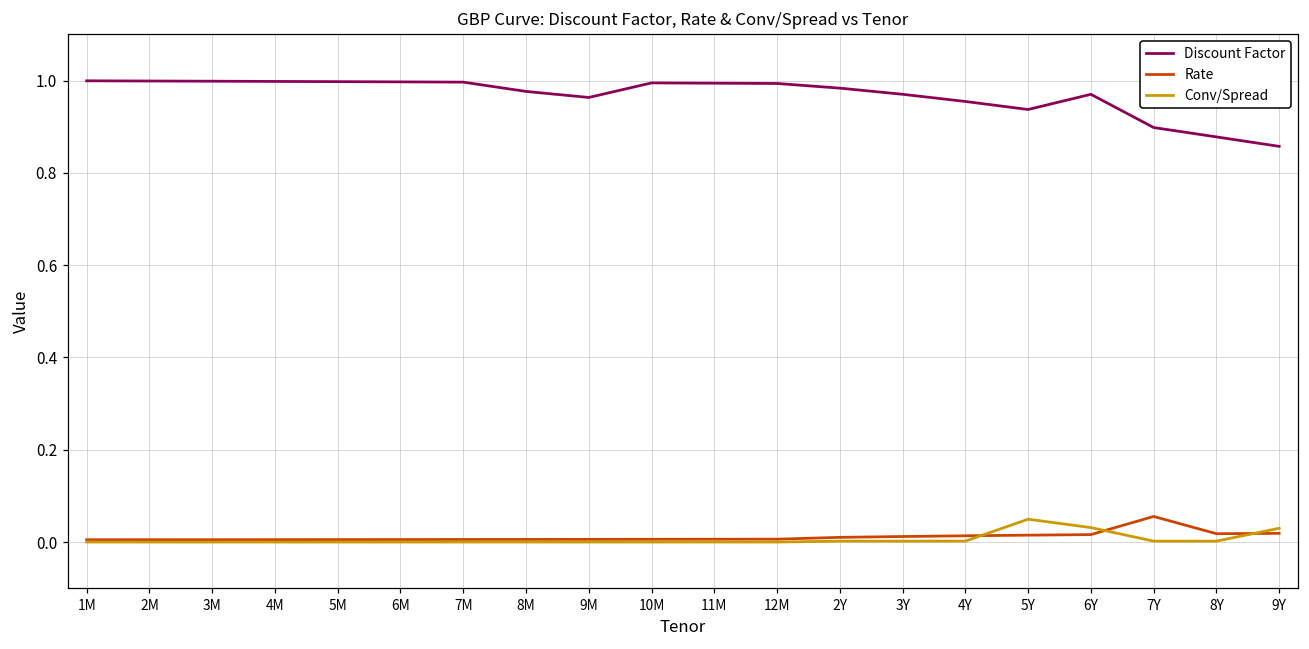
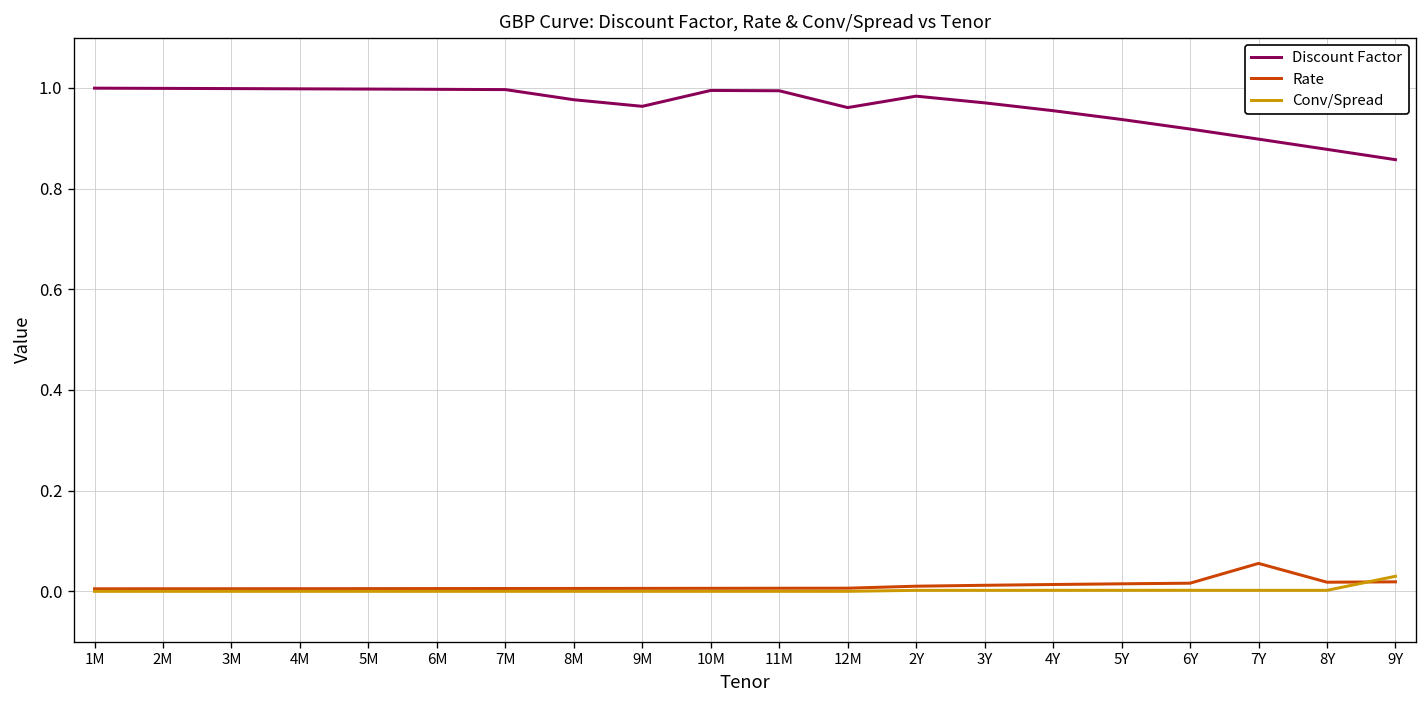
Discount Factor, 12M: 0.99 -> 0.96
Conv/Spread, 5Y: 0.05 -> 0.00
Discount Factor, 6Y: 0.97 -> 0.92
Conv/Spread, 6Y: 0.03 -> 0.00
